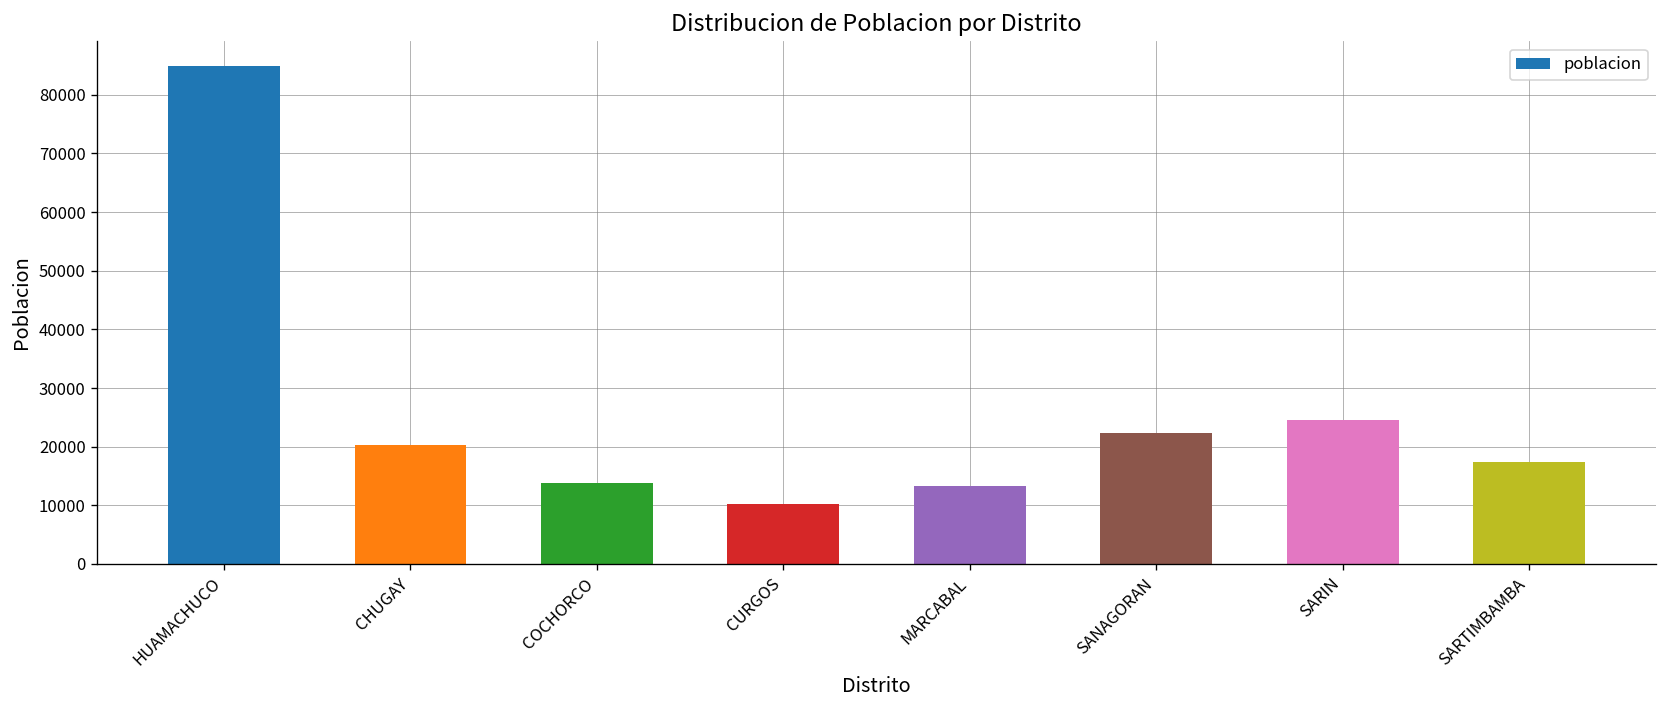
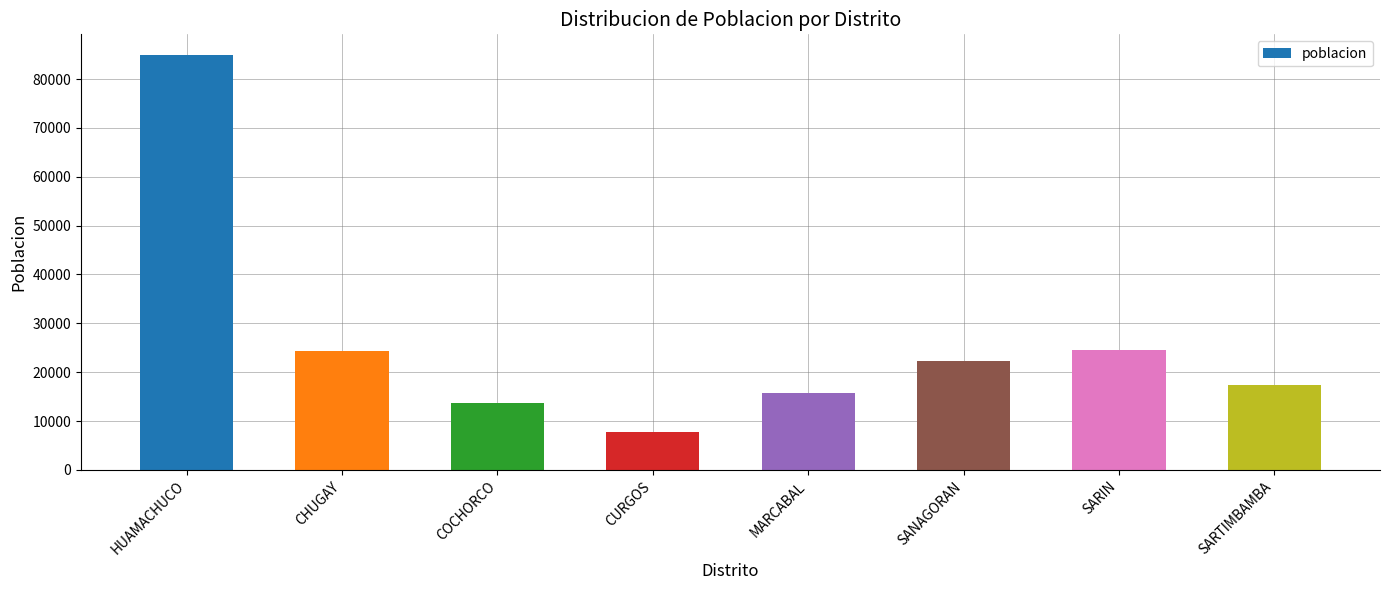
CHUGAY: 20000 -> 24000
CURGOS: 10000 -> 8000
MARCABAL: 13000 -> 16000
